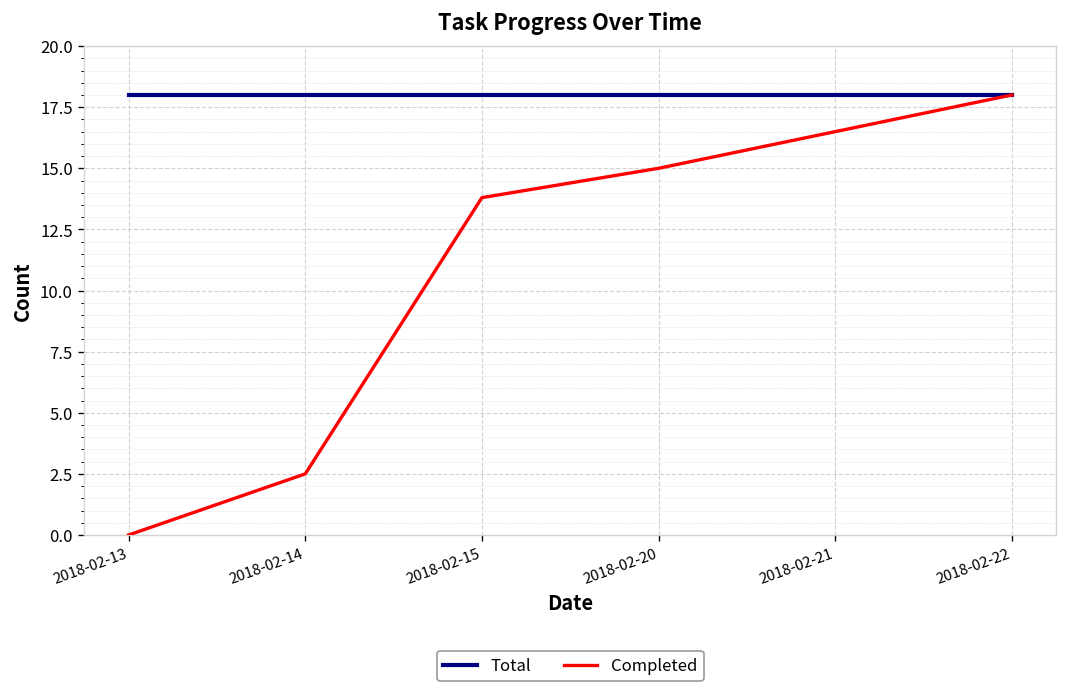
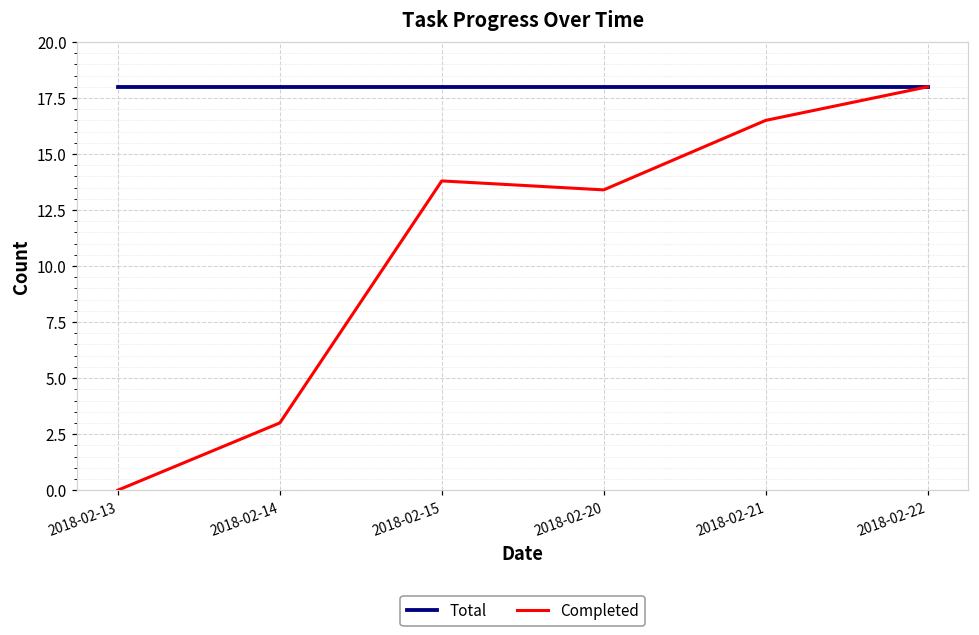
Completed, 2018-02-14: 2.5 -> 3.0
Completed, 2018-02-20: 15.0 -> 13.4
